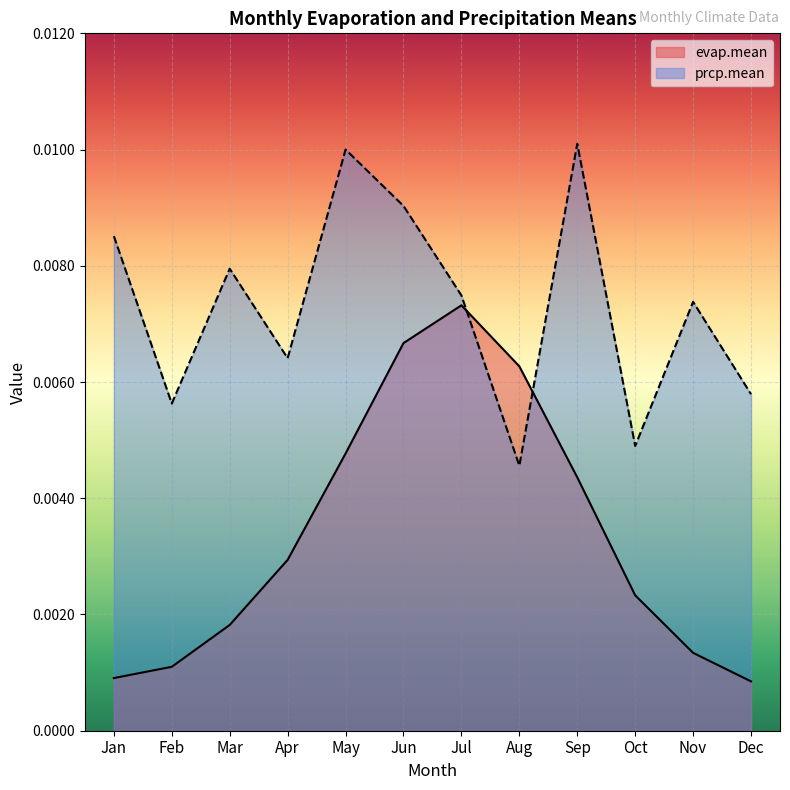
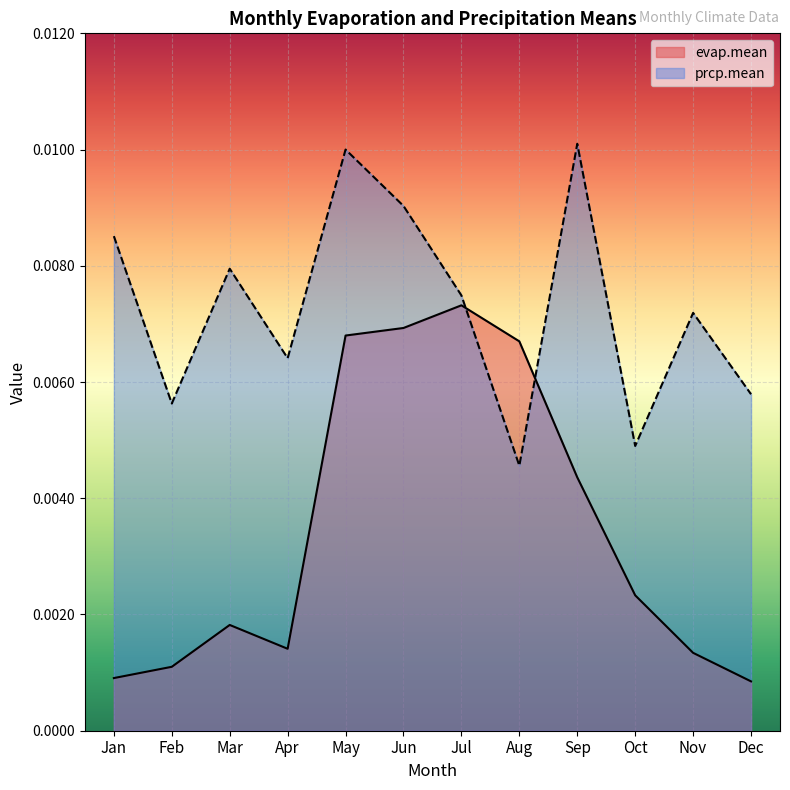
evap.mean, Apr: 0.0029 -> 0.0014
evap.mean, May: 0.0048 -> 0.0068
evap.mean, Jun: 0.0067 -> 0.0069
evap.mean, Aug: 0.0063 -> 0.0067
prcp.mean, Nov: 0.0074 -> 0.0072
